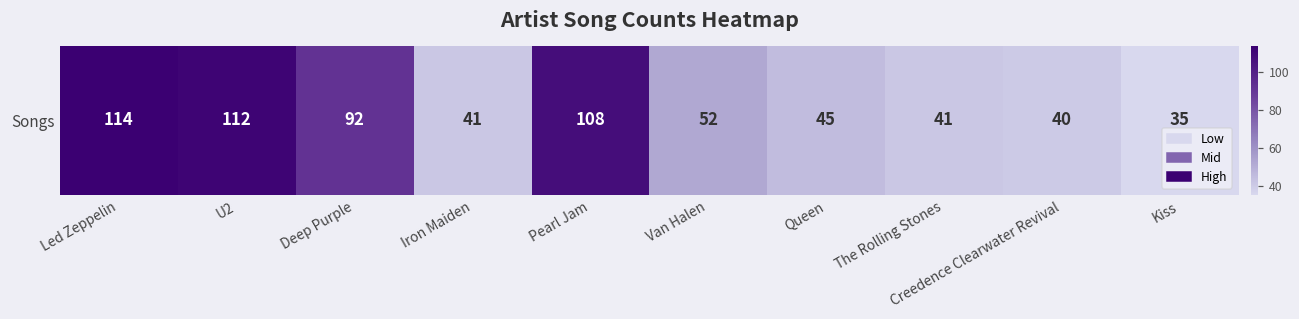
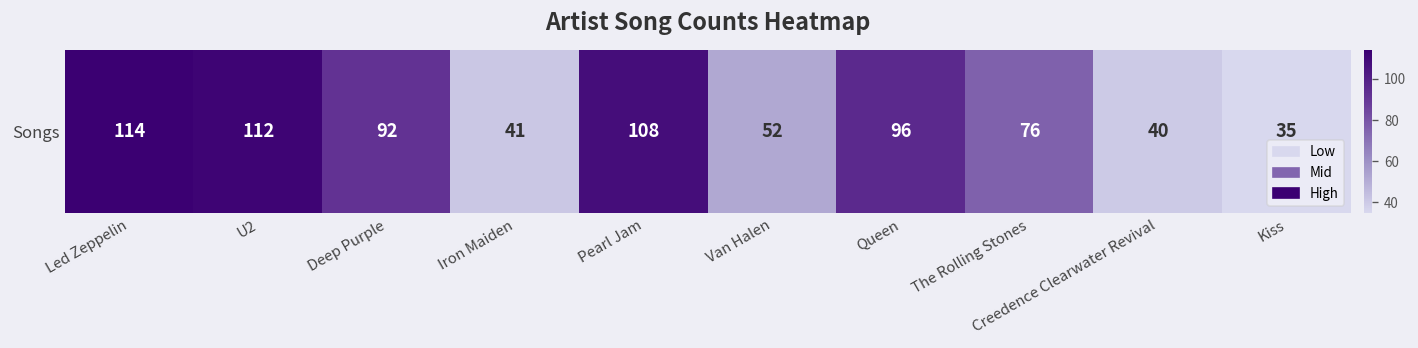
Songs, Queen: 45 -> 96
Songs, The Rolling Stones: 41 -> 76
